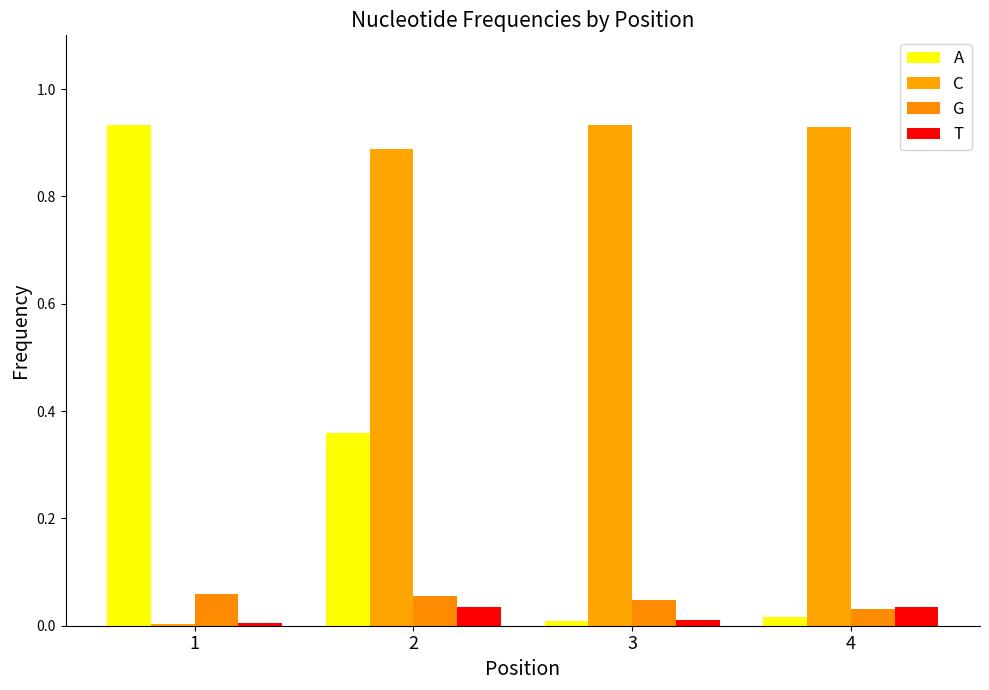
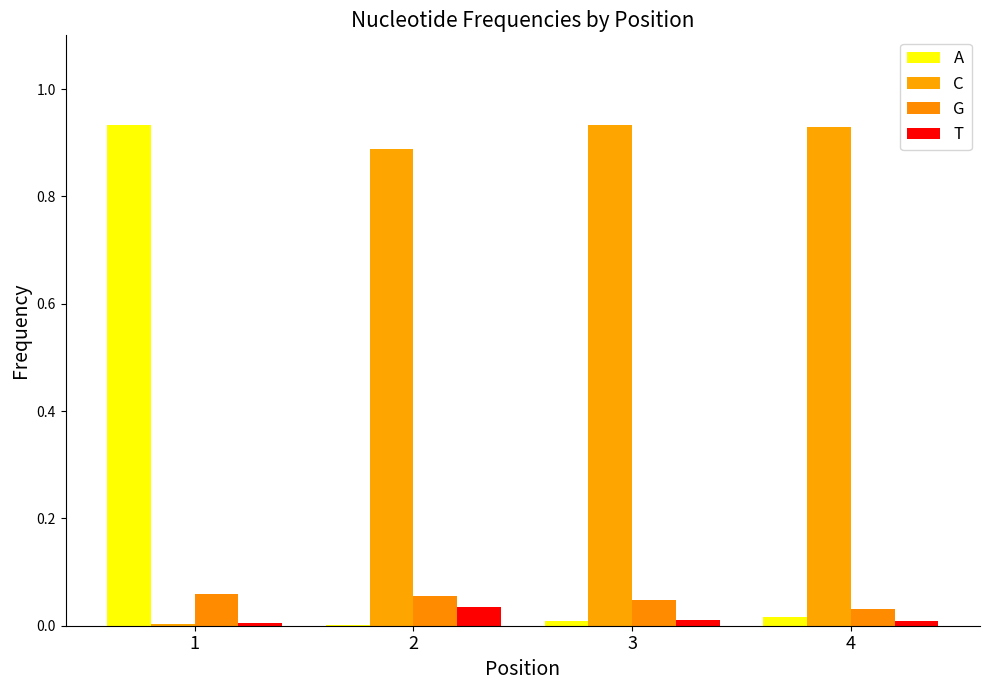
A, 2: 0.36 -> 0.00
T, 4: 0.04 -> 0.01
